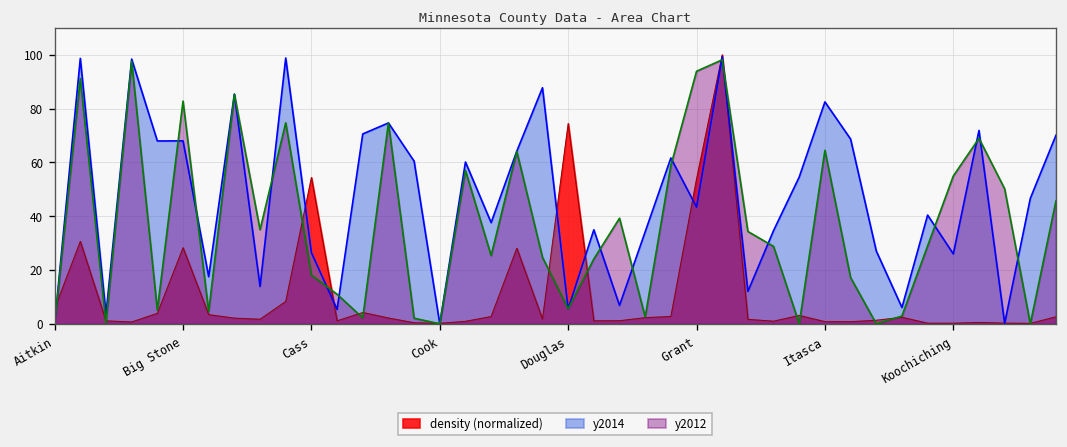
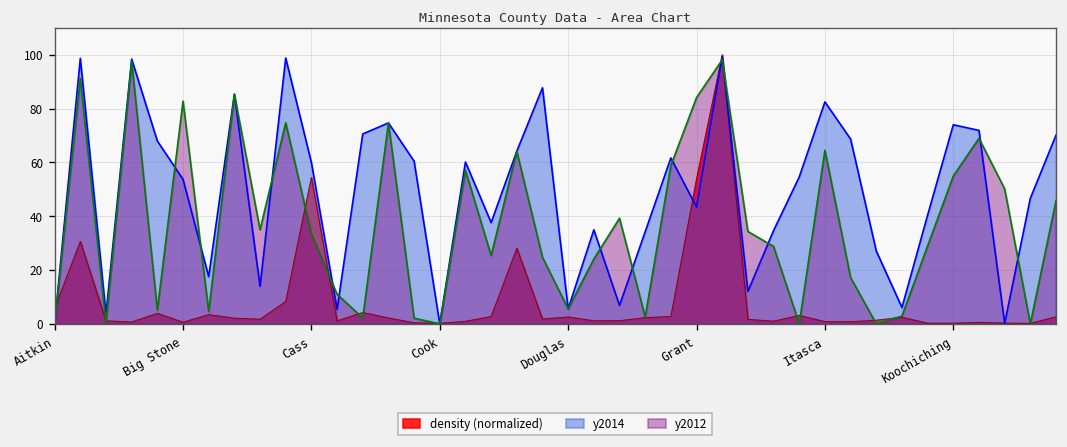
density (normalized), Big Stone: 28 -> 1
y2014, Big Stone: 68 -> 54
y2014, Cass: 26 -> 60
y2012, Cass: 18 -> 33
density (normalized), Douglas: 74 -> 3
y2012, Grant: 94 -> 84
y2014, Koochiching: 26 -> 74
